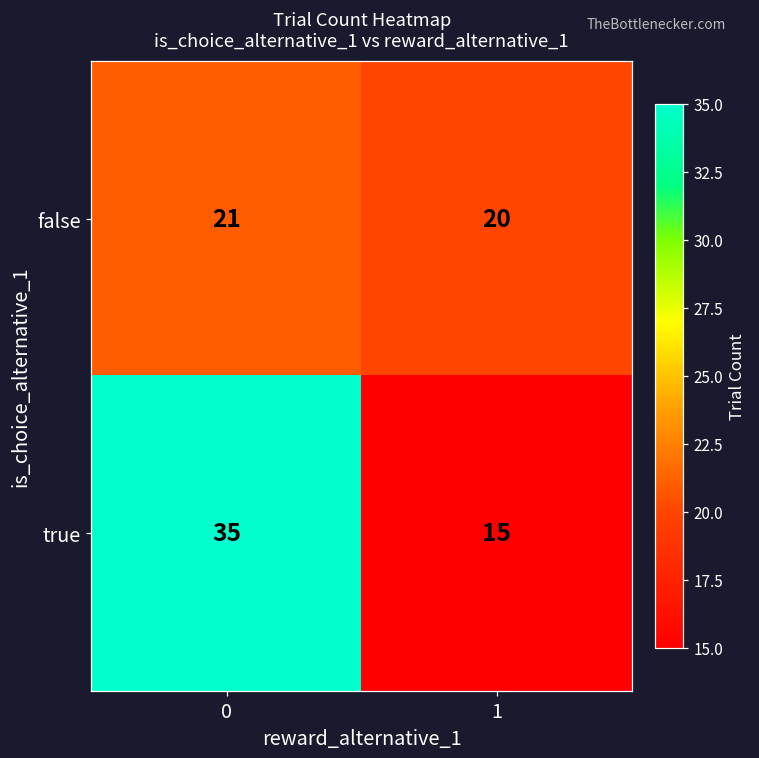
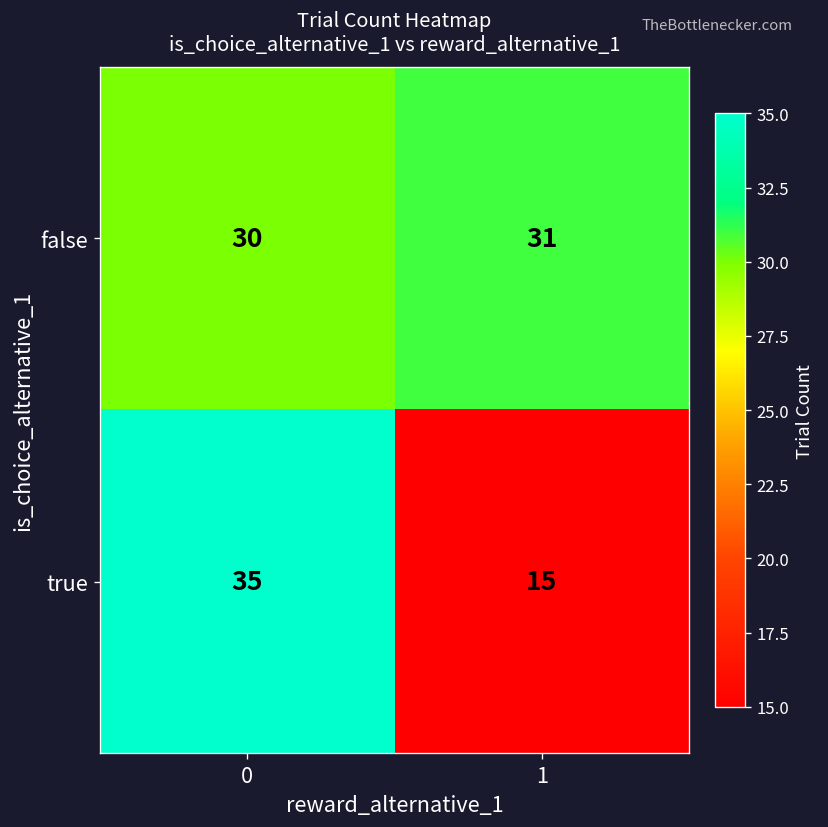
false, 0: 21 -> 30
false, 1: 20 -> 31
